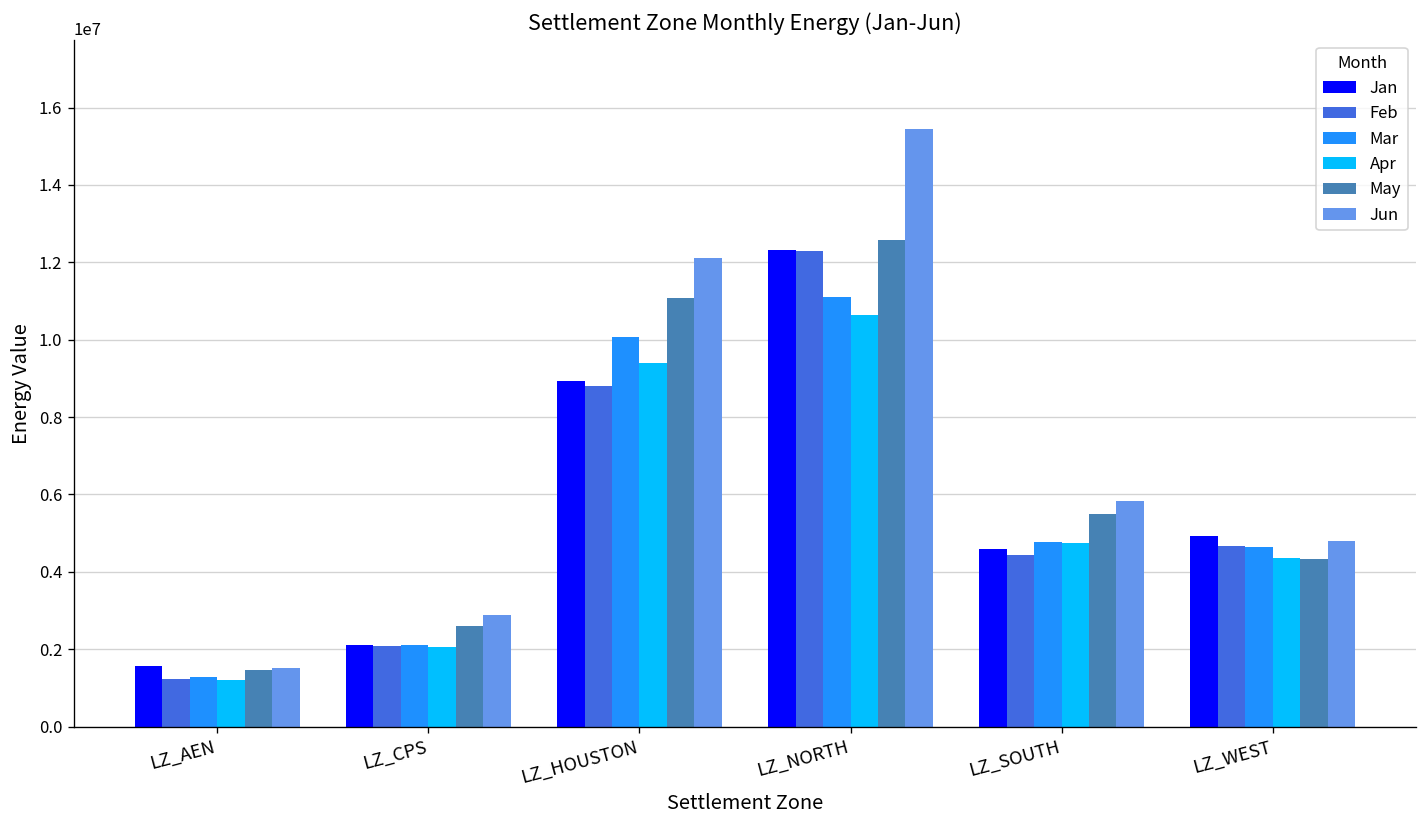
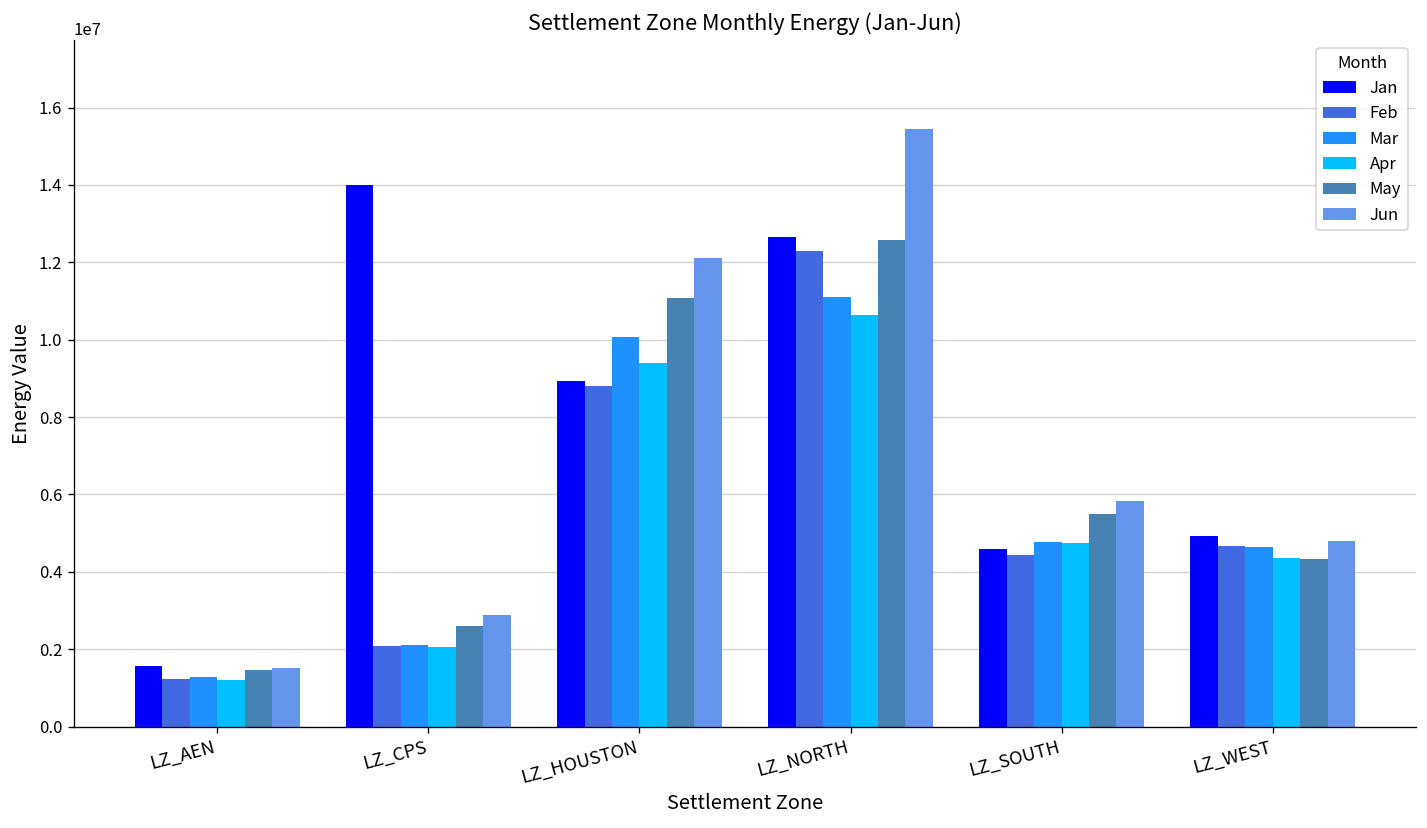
Jan, LZ_CPS: 2100000 -> 14000000
Jan, LZ_NORTH: 12300000 -> 12600000
